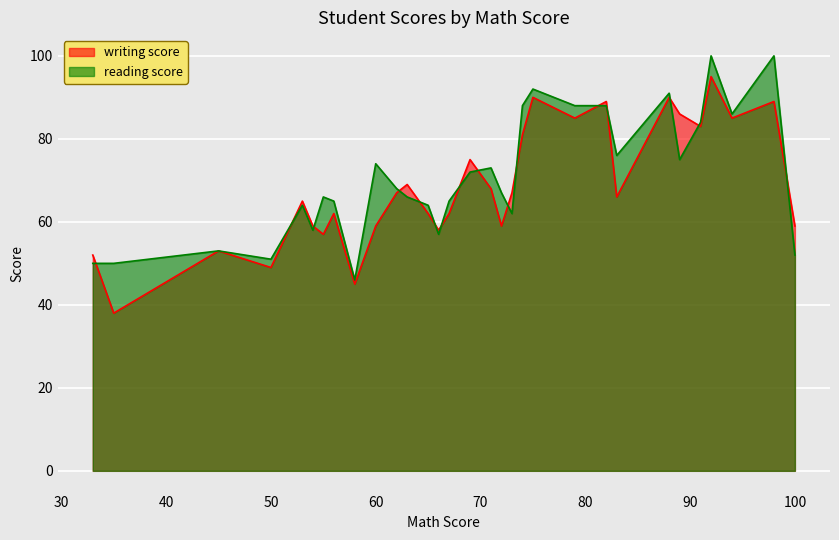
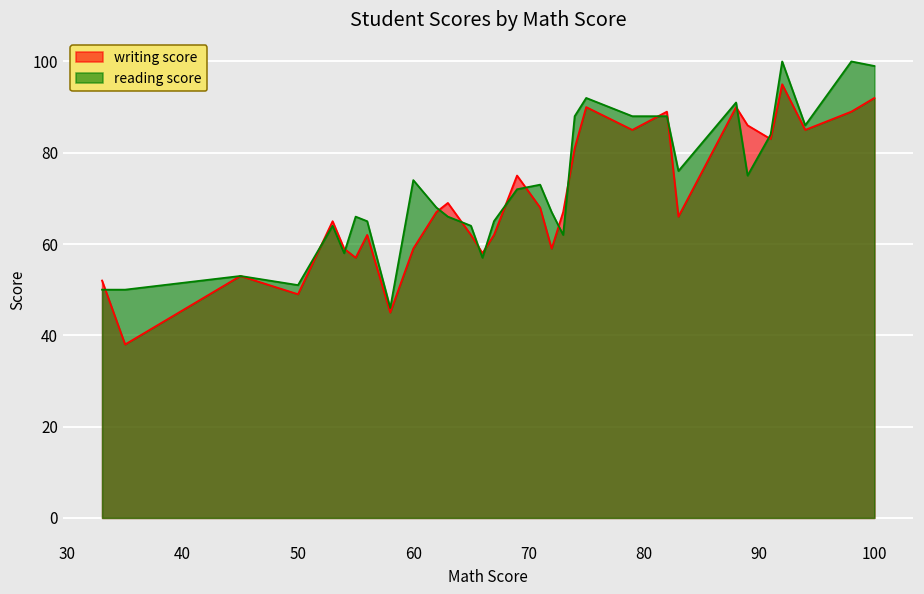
writing score, 100: 59 -> 92
reading score, 100: 52 -> 99
